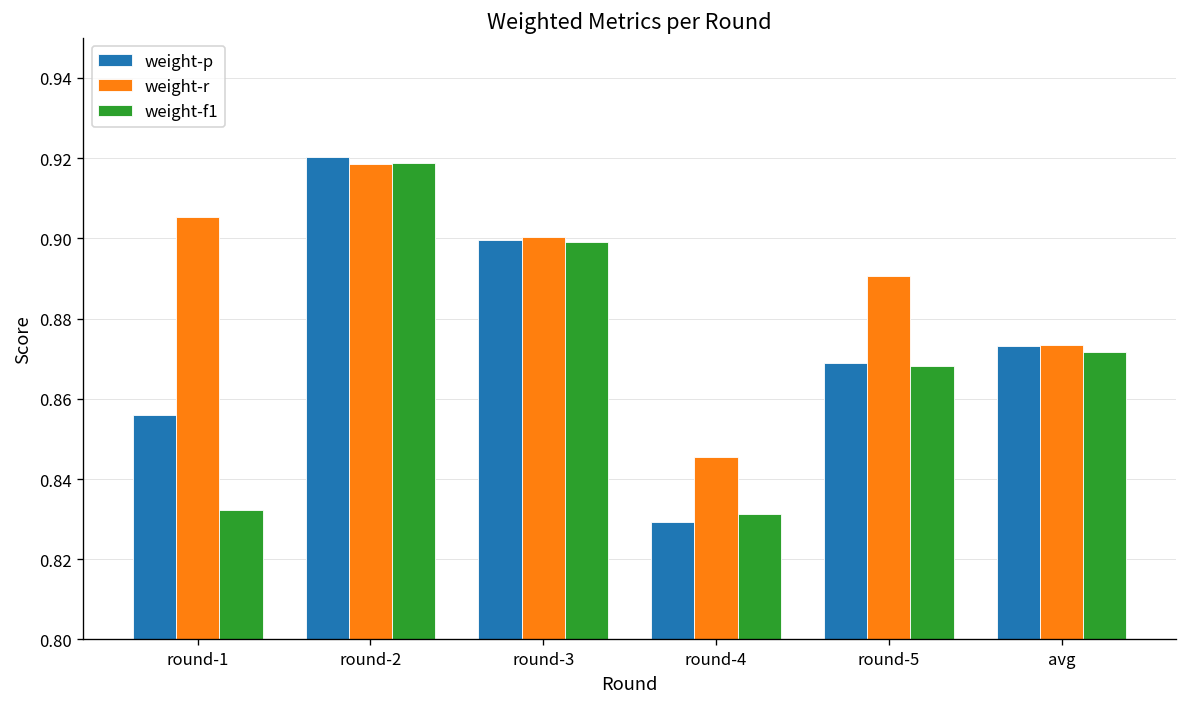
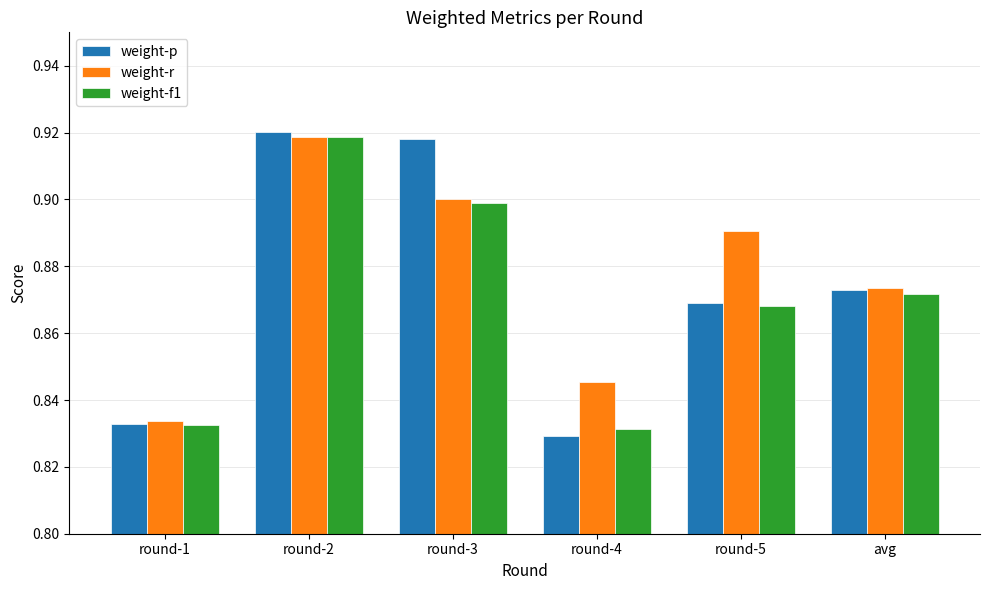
weight-p, round-1: 0.856 -> 0.833
weight-r, round-1: 0.905 -> 0.834
weight-p, round-3: 0.900 -> 0.918
